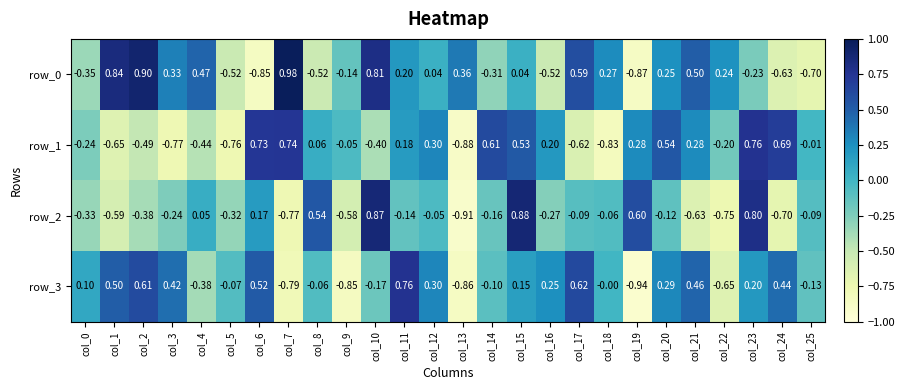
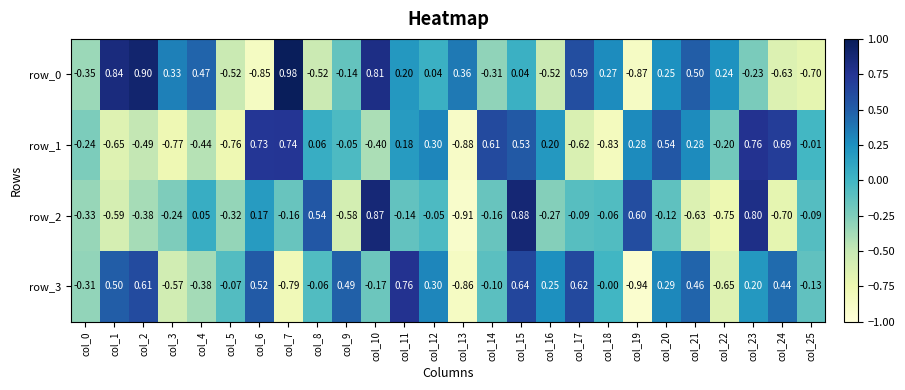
row_2, col_7: -0.77 -> -0.16
row_3, col_0: 0.10 -> -0.31
row_3, col_3: 0.42 -> -0.57
row_3, col_9: -0.85 -> 0.49
row_3, col_15: 0.15 -> 0.64
